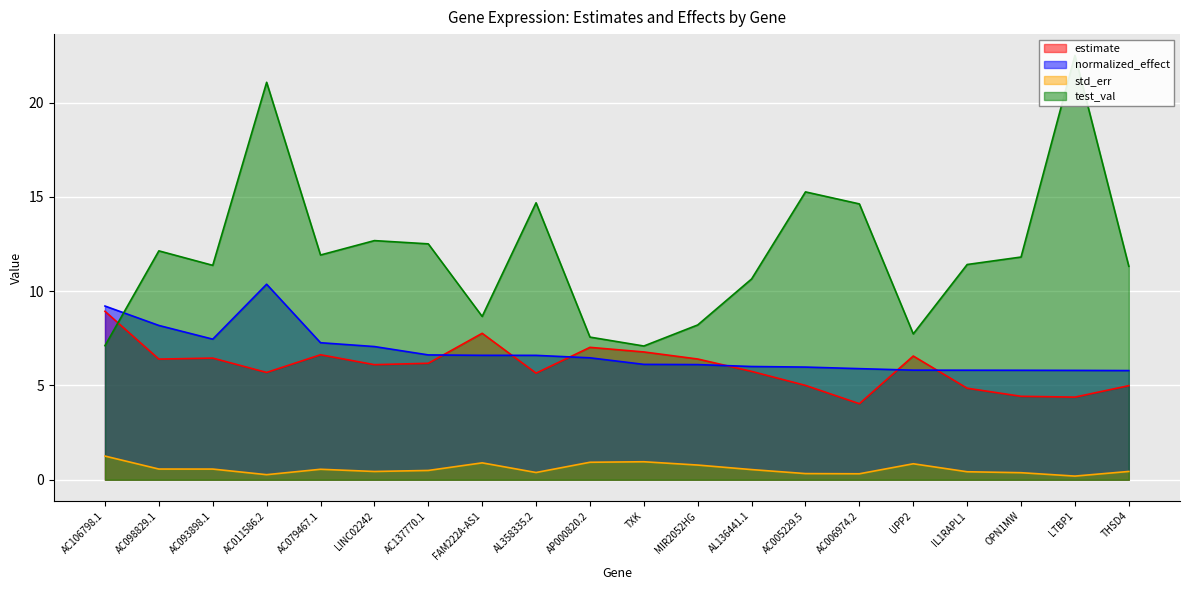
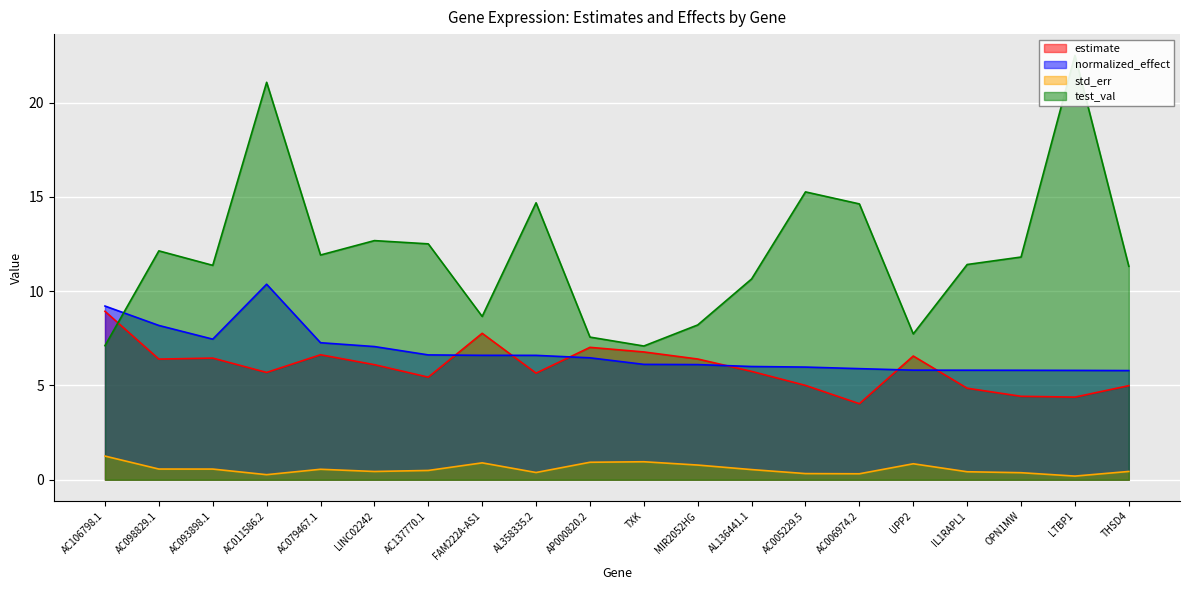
estimate, AC137770.1: 6.2 -> 5.4
